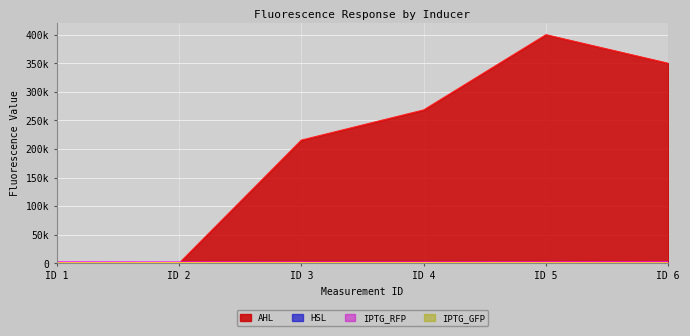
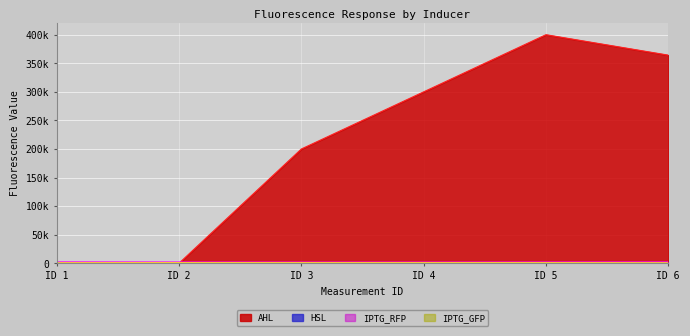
AHL, ID 3: 220000 -> 200000
AHL, ID 4: 270000 -> 300000
AHL, ID 6: 350000 -> 360000
